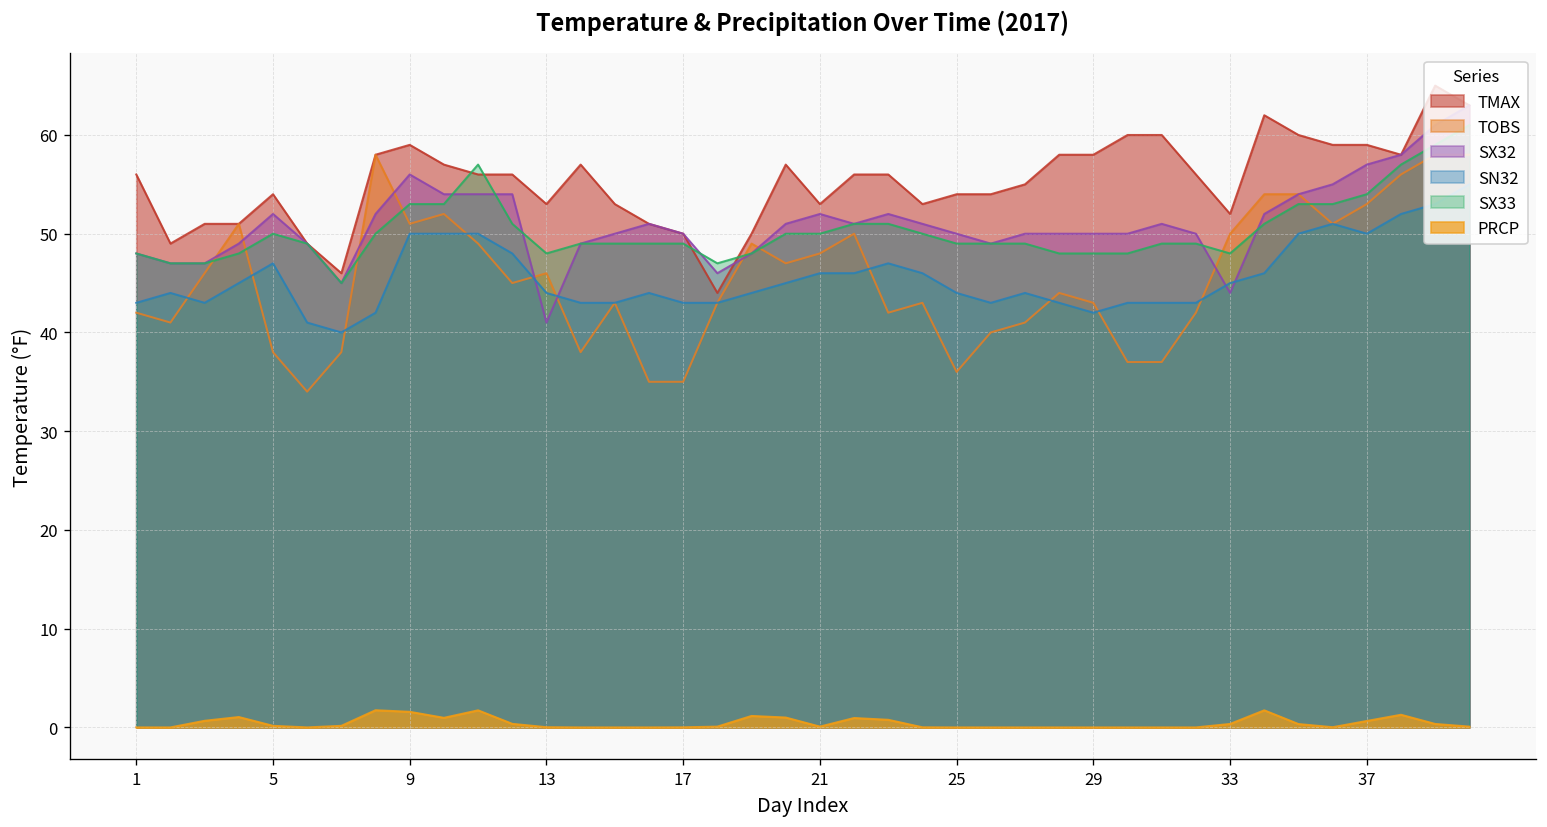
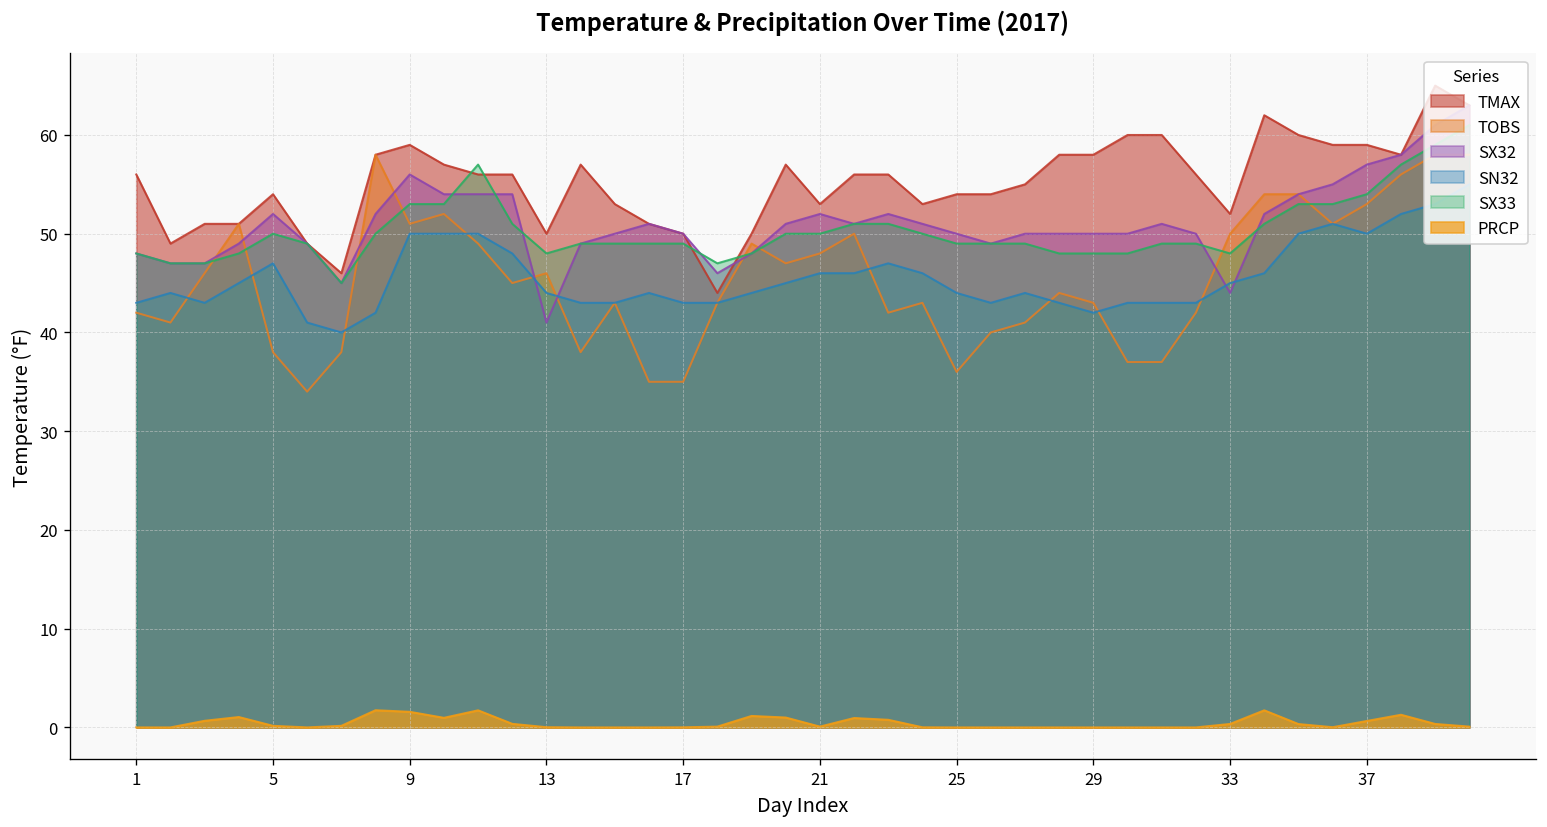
TMAX, 13: 53 -> 50
